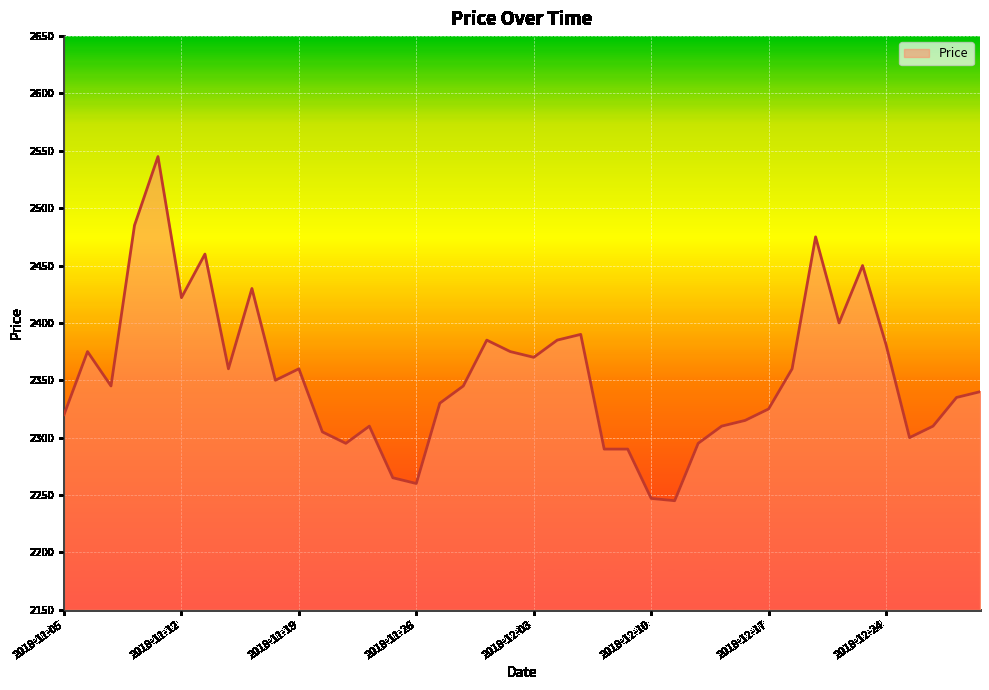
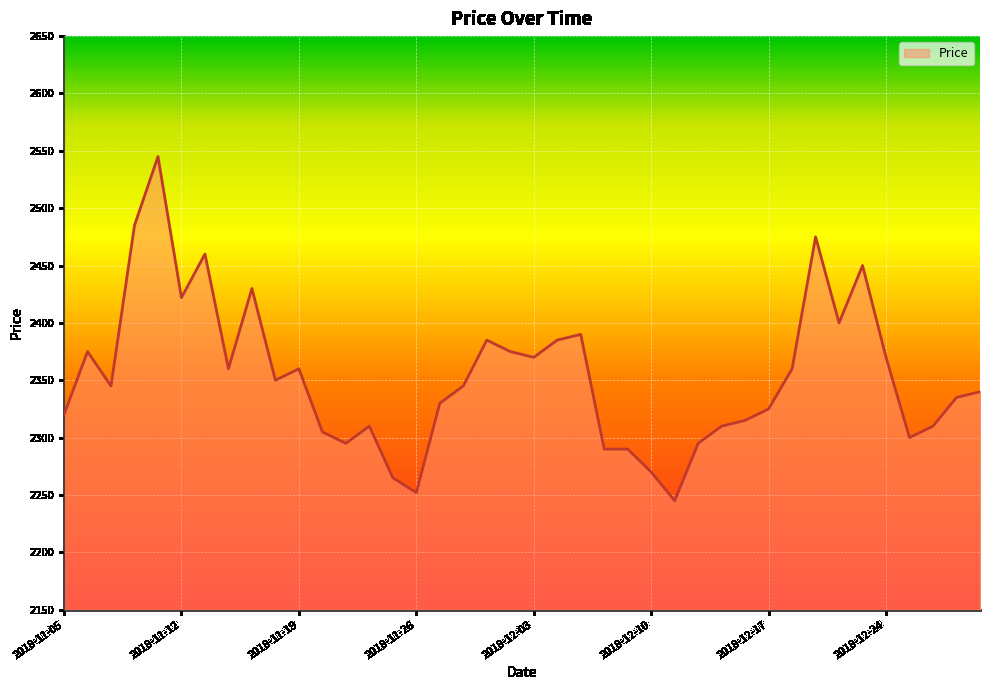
2018-11-26: 2260 -> 2252
2018-12-10: 2247 -> 2270
2018-12-24: 2381 -> 2370
